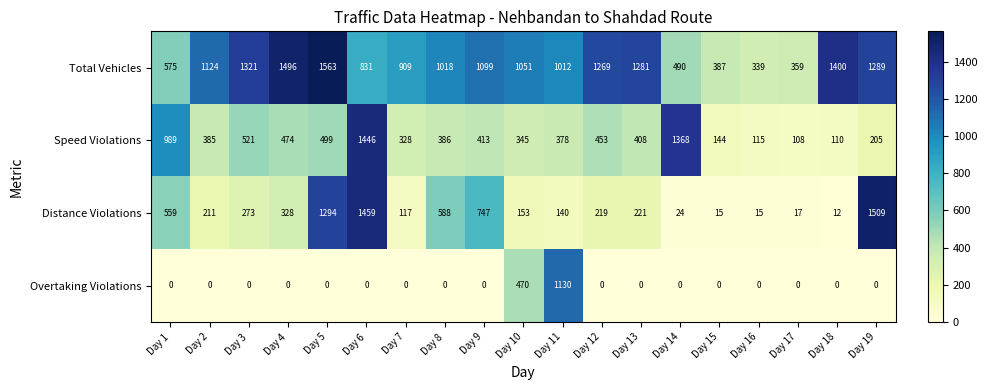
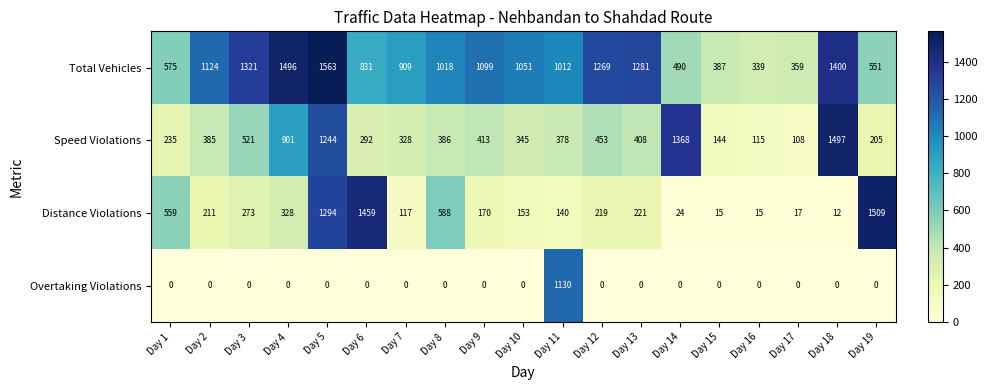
Total Vehicles, Day 19: 1289 -> 551
Speed Violations, Day 1: 989 -> 235
Speed Violations, Day 4: 474 -> 901
Speed Violations, Day 5: 499 -> 1244
Speed Violations, Day 6: 1446 -> 292
Speed Violations, Day 18: 110 -> 1497
Distance Violations, Day 9: 747 -> 170
Overtaking Violations, Day 10: 470 -> 0
